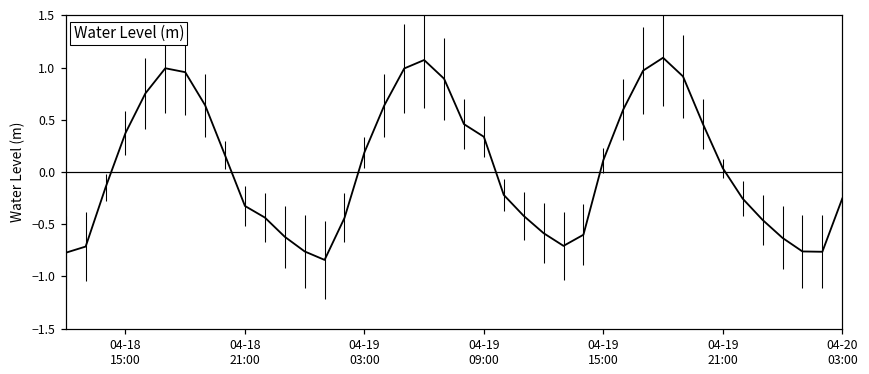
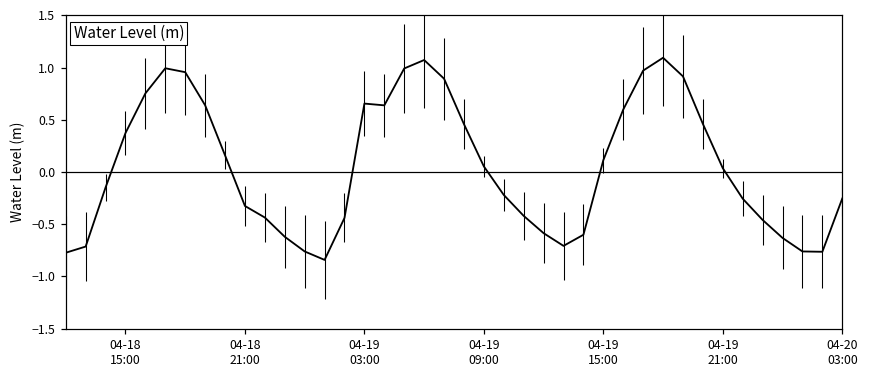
04-19 03:00: 0.2 -> 0.7
04-19 09:00: 0.3 -> 0.1
